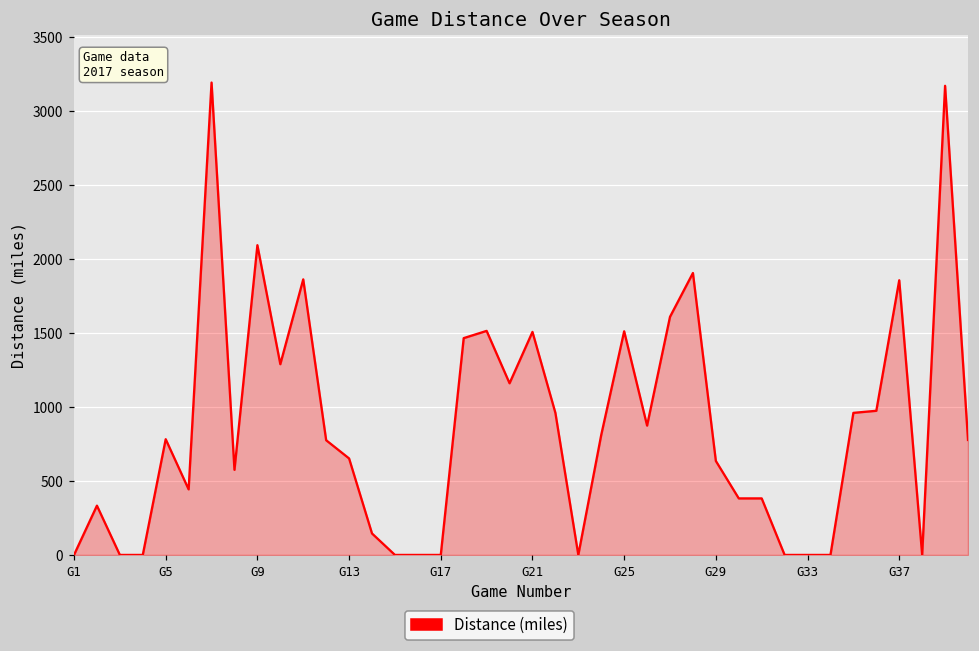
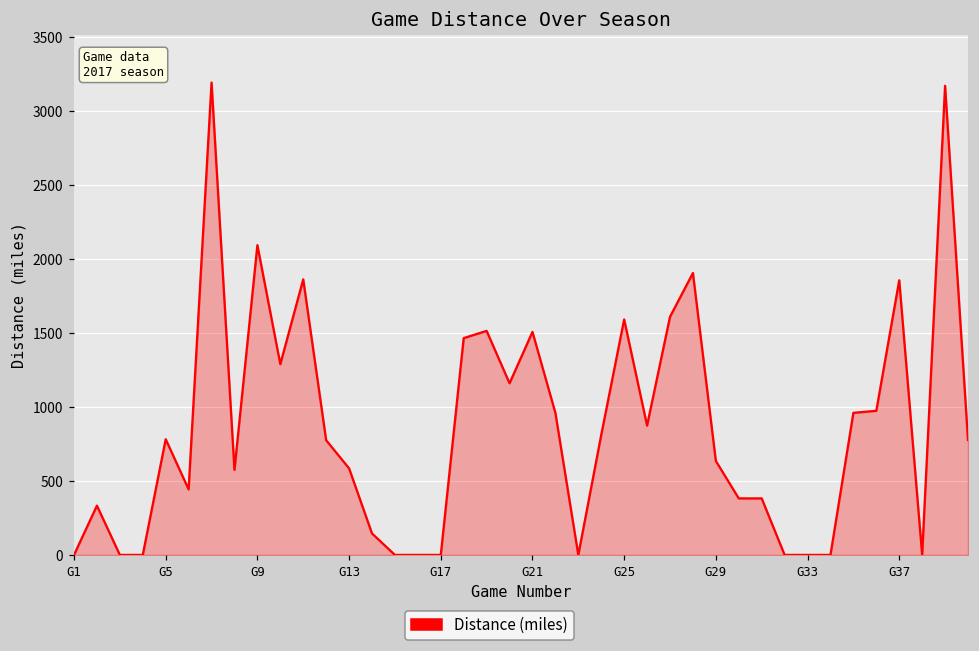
G13: 650 -> 590
G25: 1510 -> 1590
